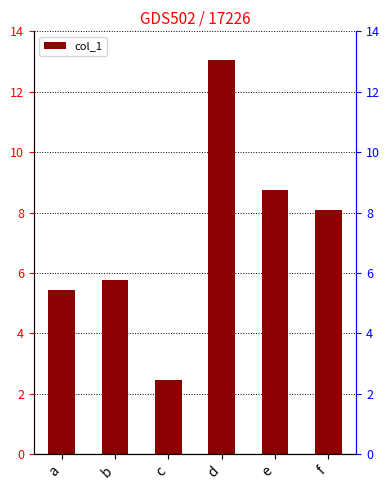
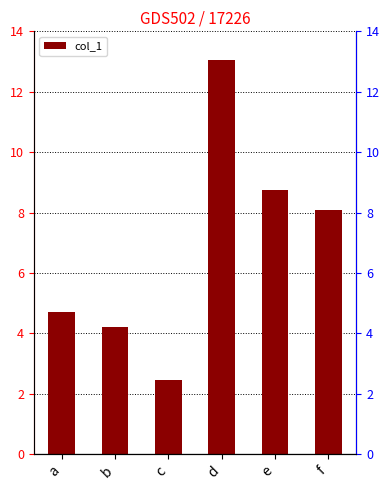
a: 5.4 -> 4.7
b: 5.8 -> 4.2
